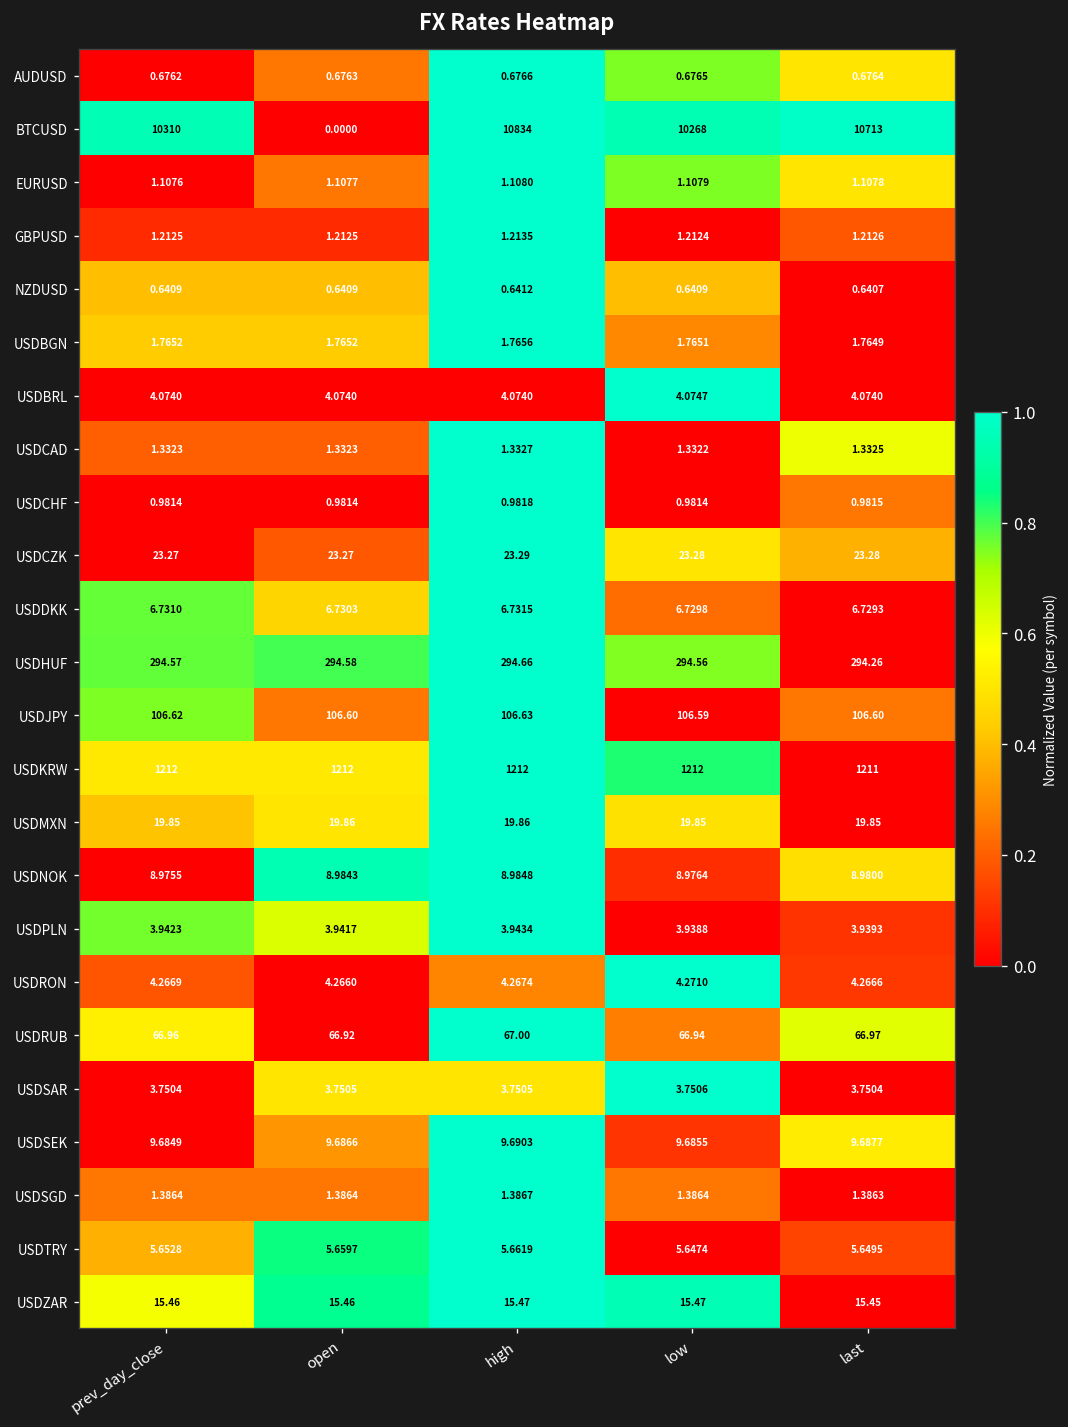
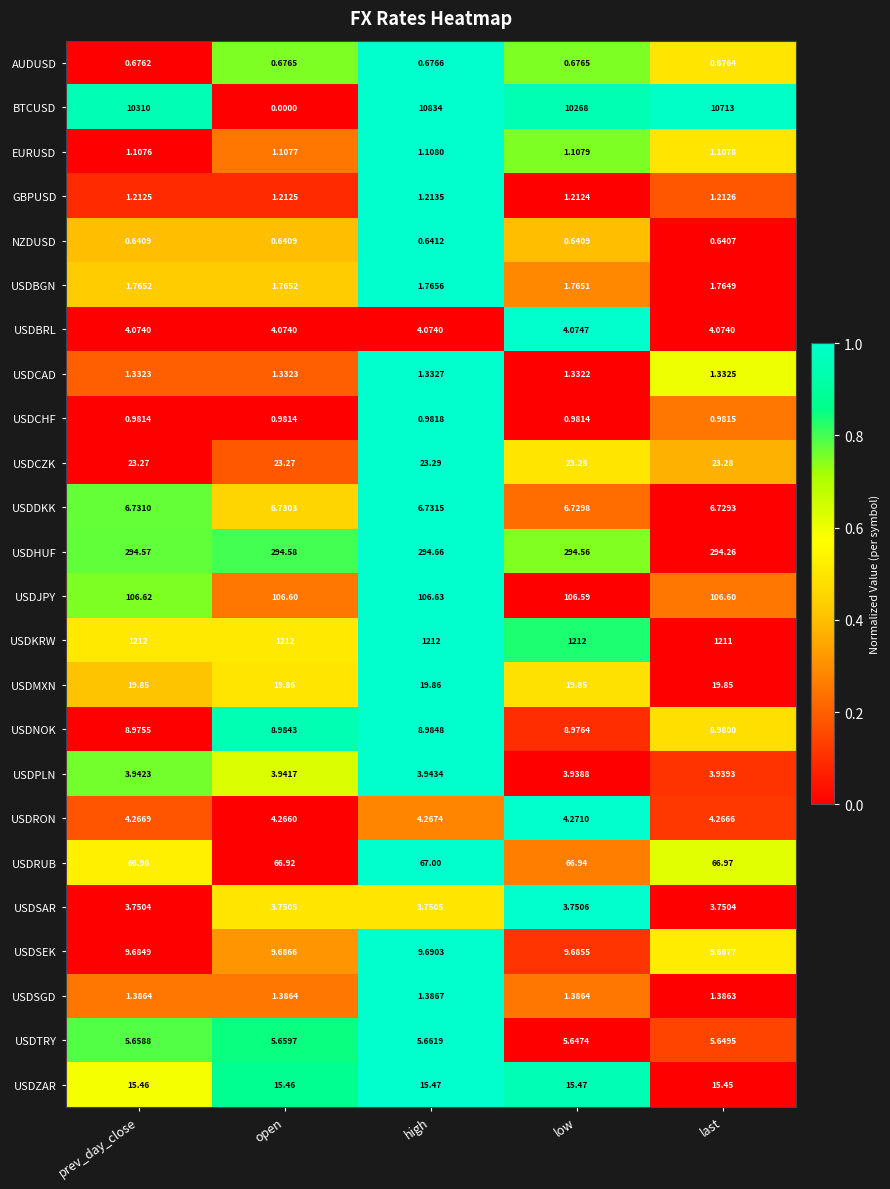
AUDUSD, open: 0.6763 -> 0.6765
USDTRY, prev_day_close: 5.6528 -> 5.6588
